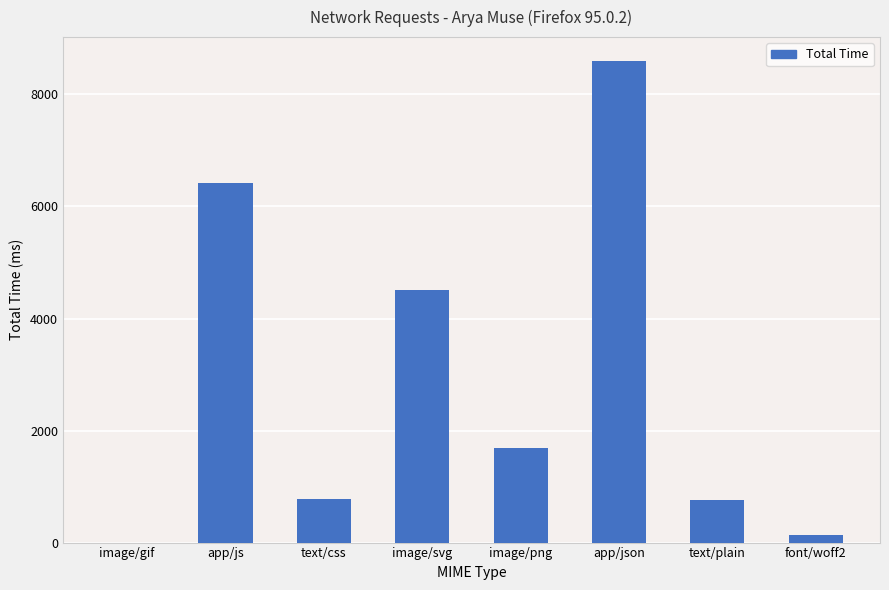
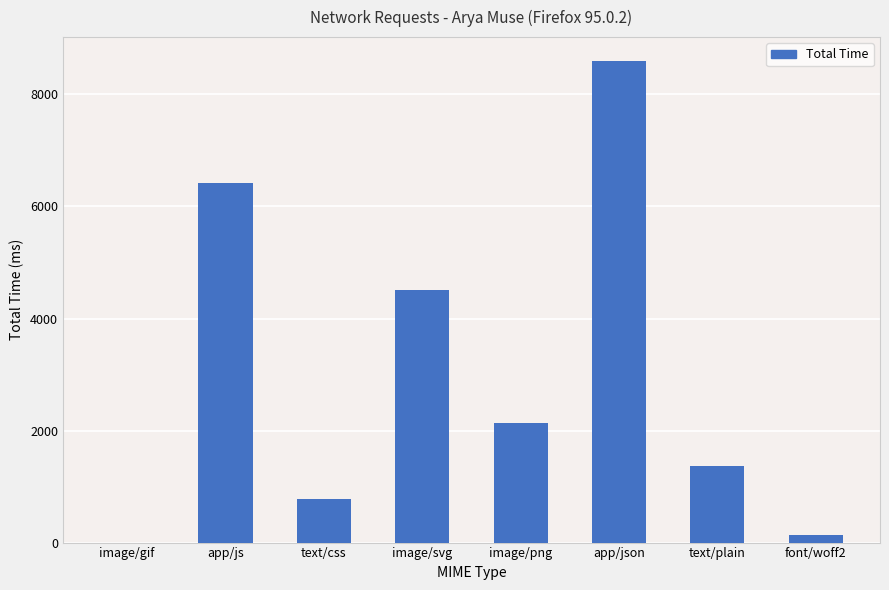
image/png: 1700 -> 2100
text/plain: 800 -> 1400
